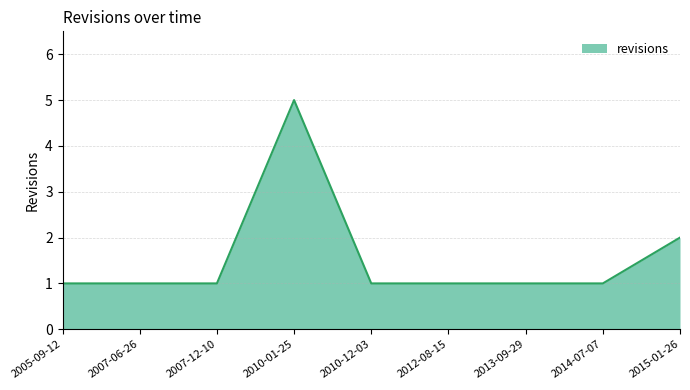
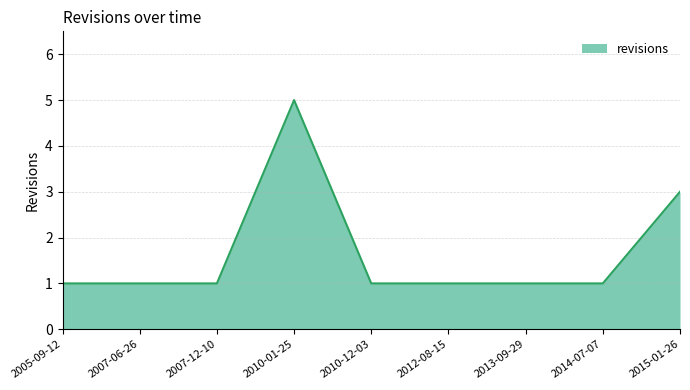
2015-01-26: 2 -> 3
